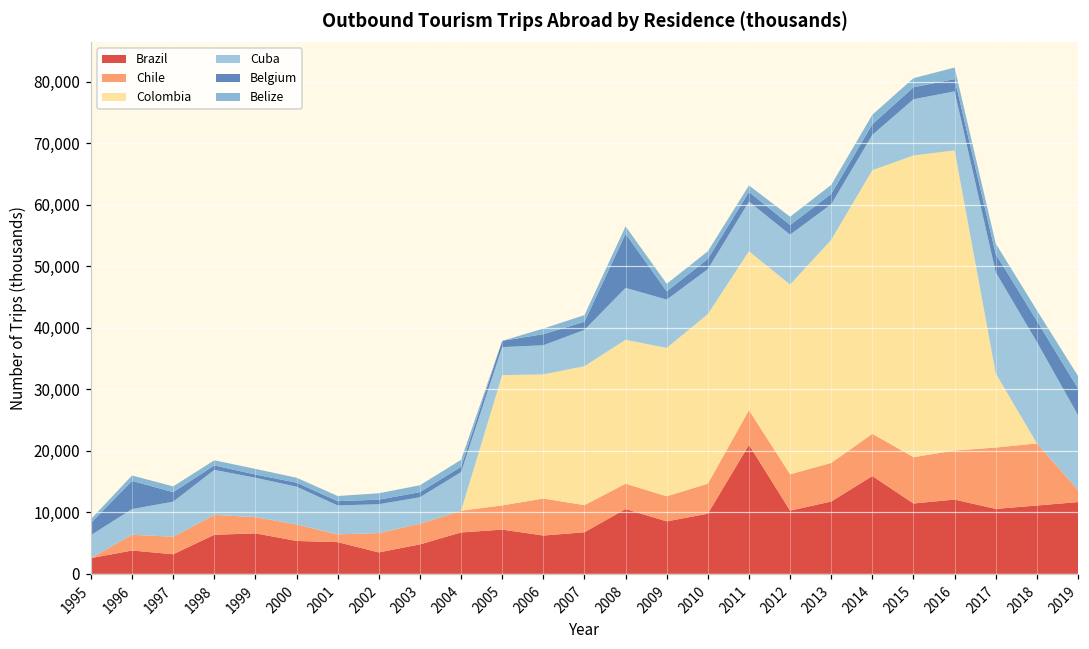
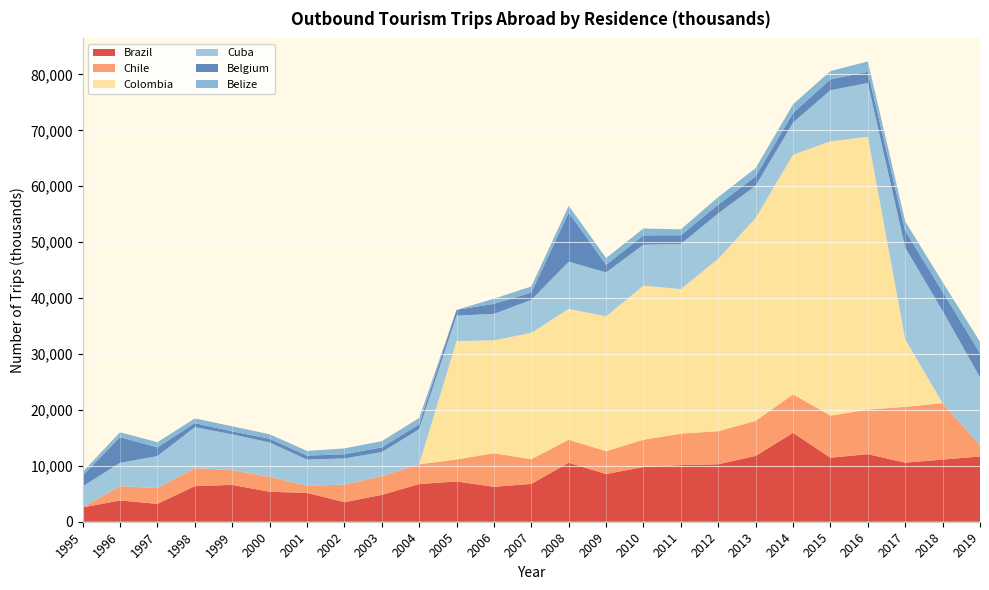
Brazil, 2011: 21,000 -> 10,000
